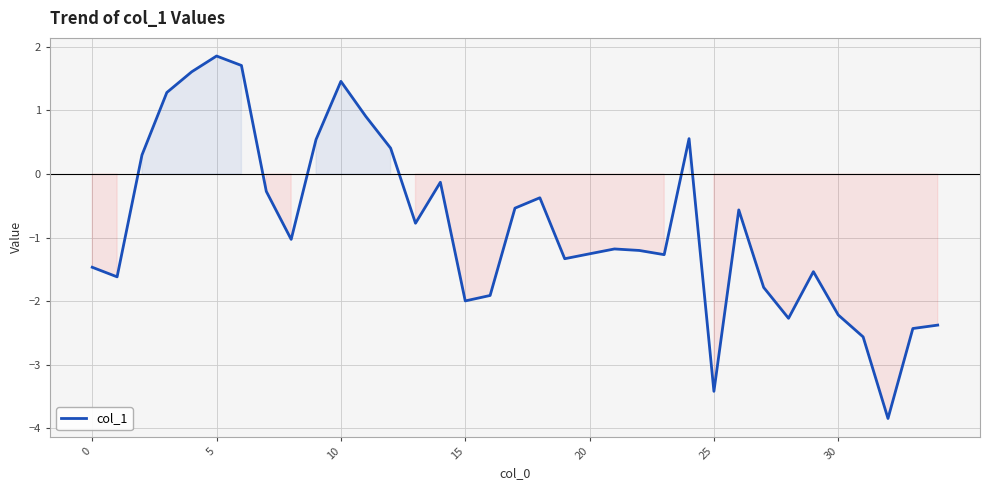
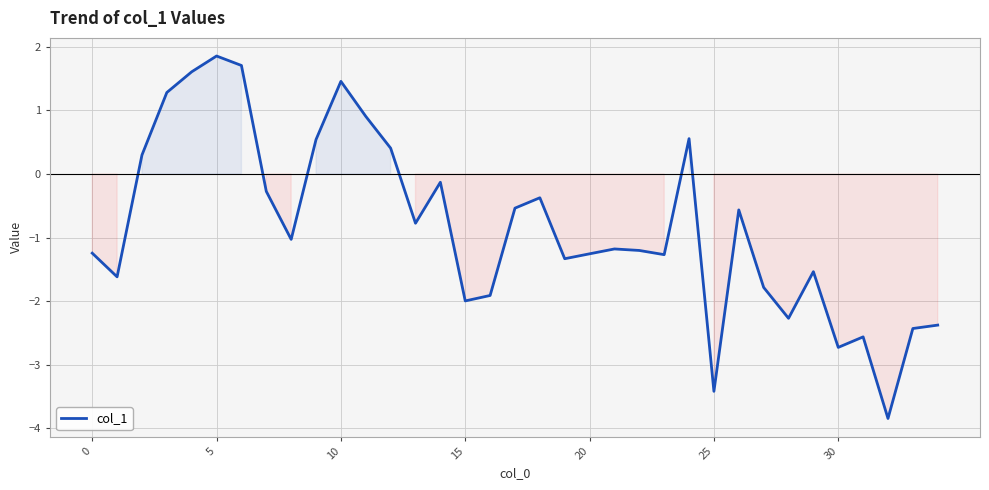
0: -1.5 -> -1.2
30: -2.2 -> -2.7
